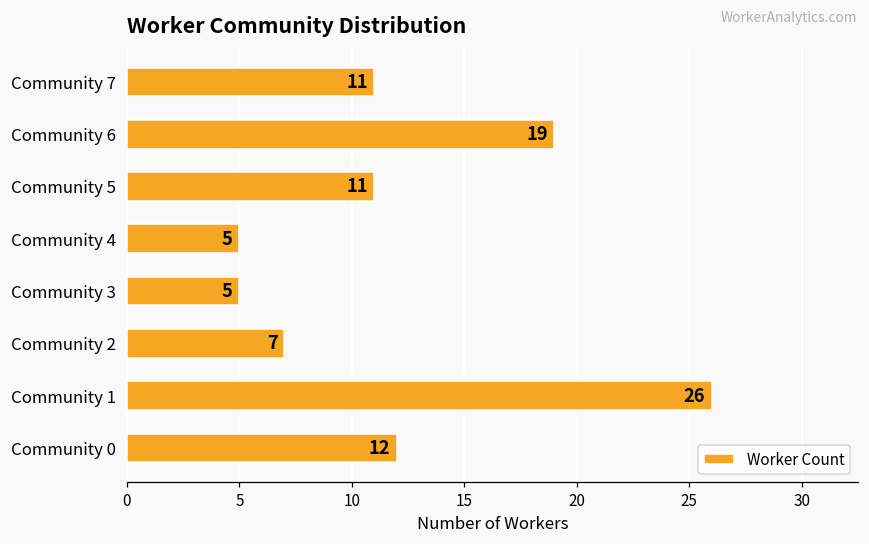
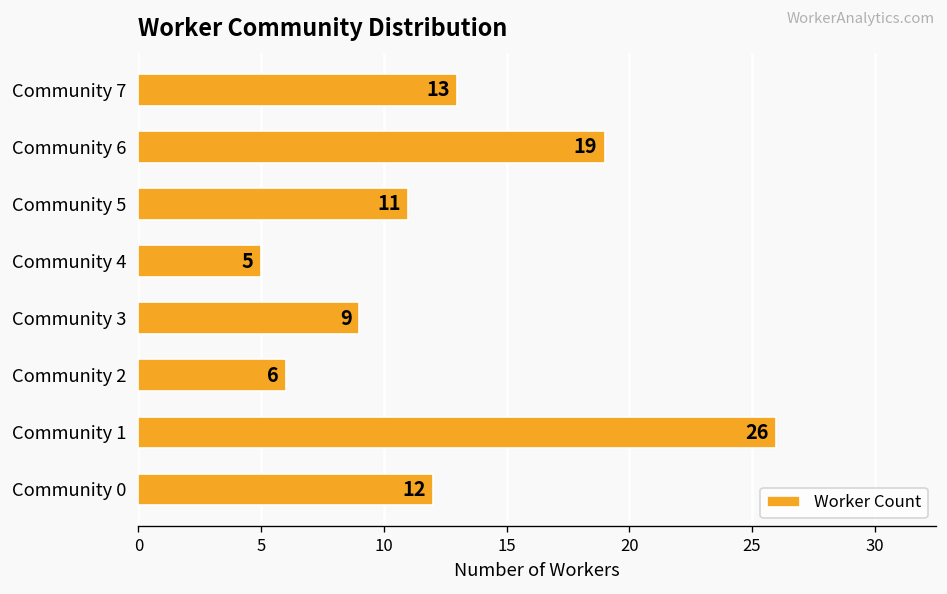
Community 7: 11 -> 13
Community 3: 5 -> 9
Community 2: 7 -> 6
